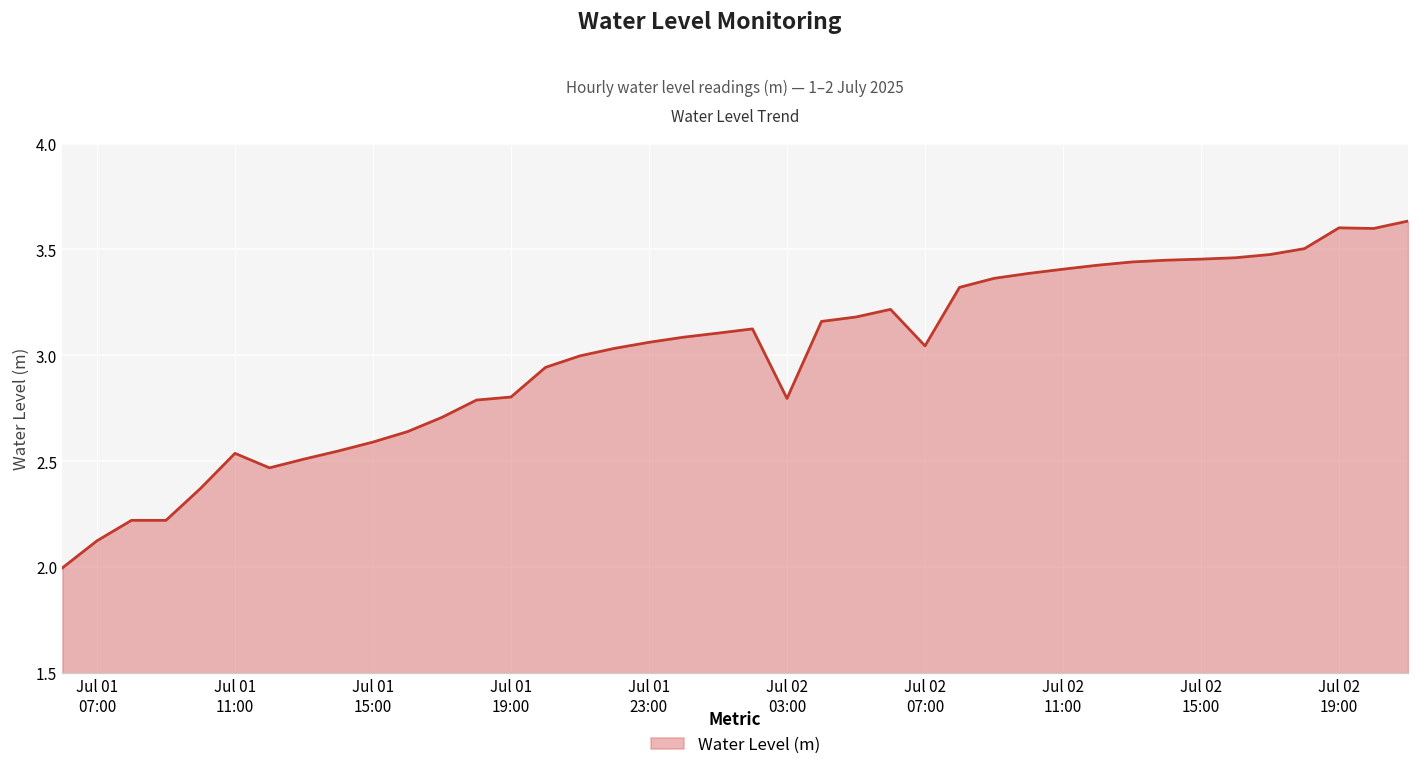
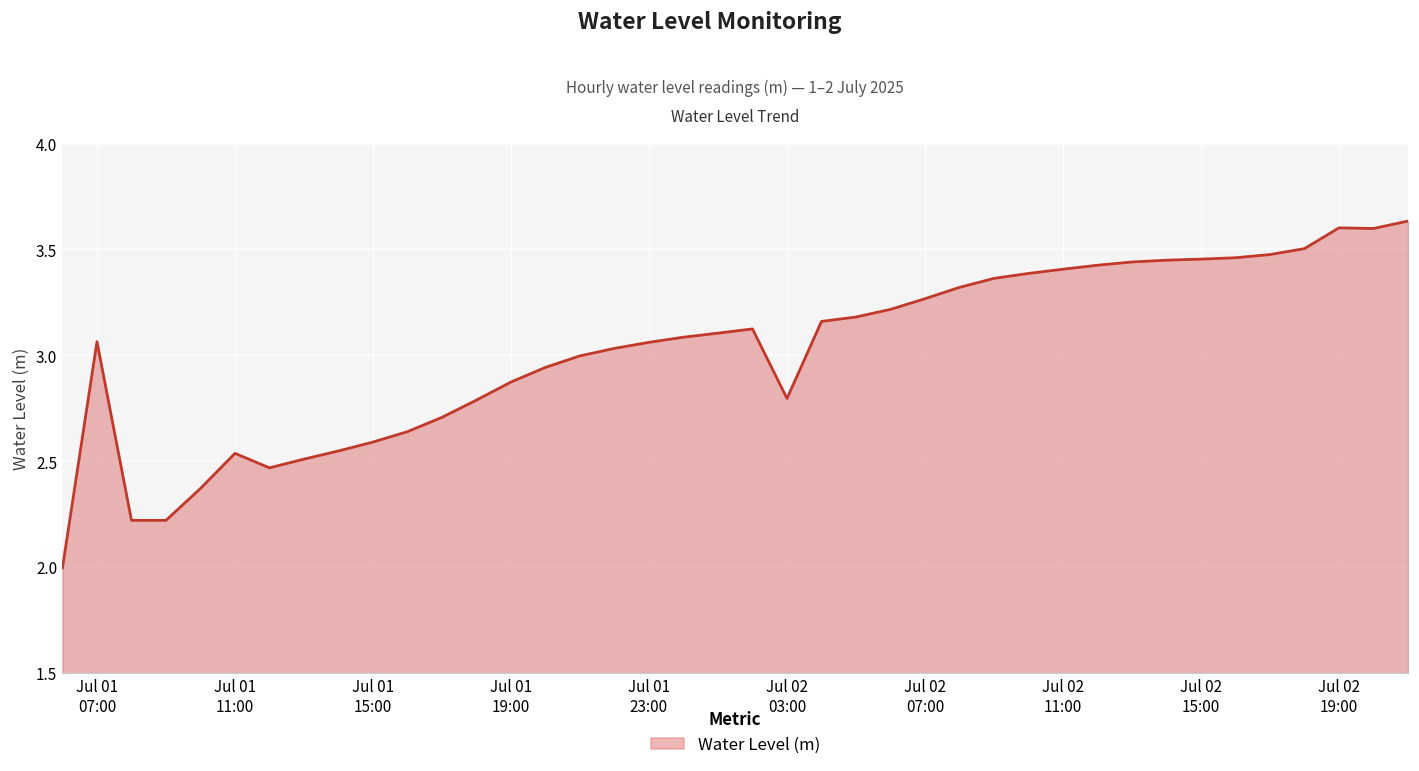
Jul 01 07:00: 2.12 -> 3.06
Jul 01 19:00: 2.80 -> 2.87
Jul 02 07:00: 3.04 -> 3.27
